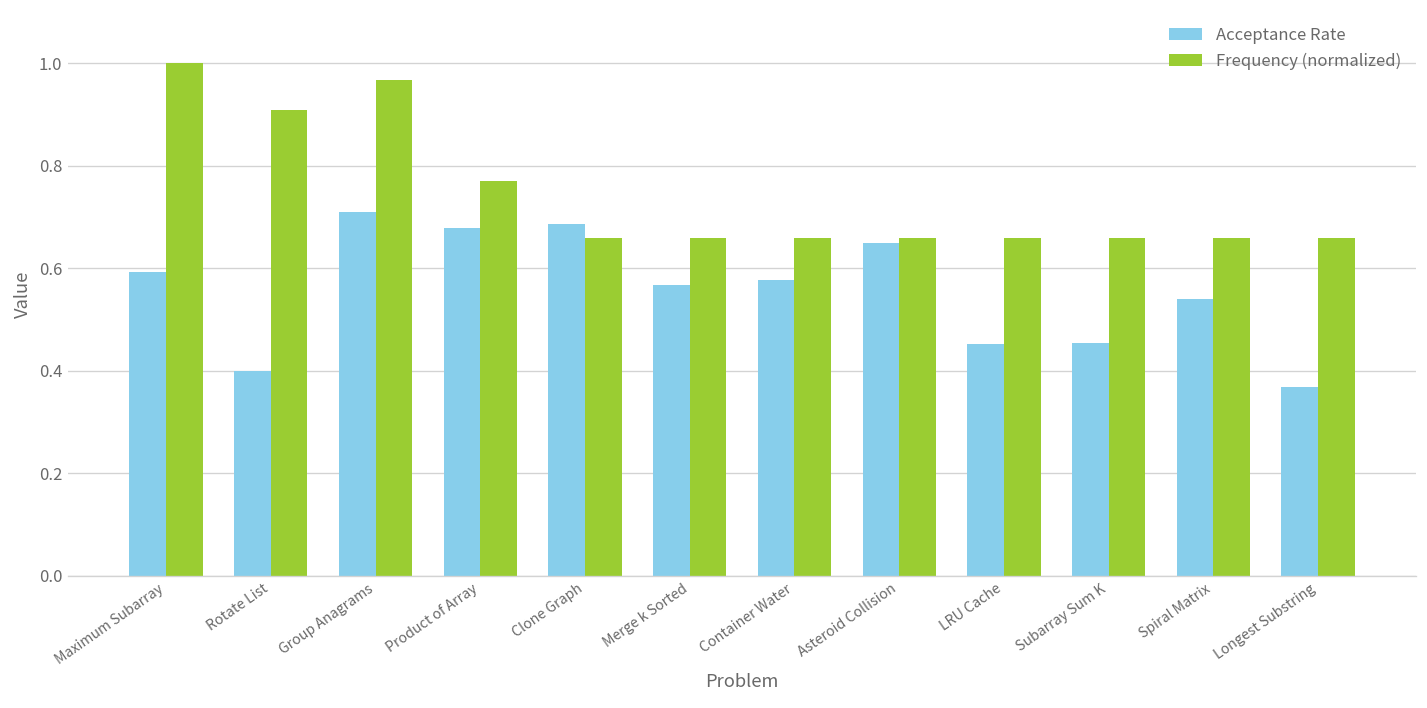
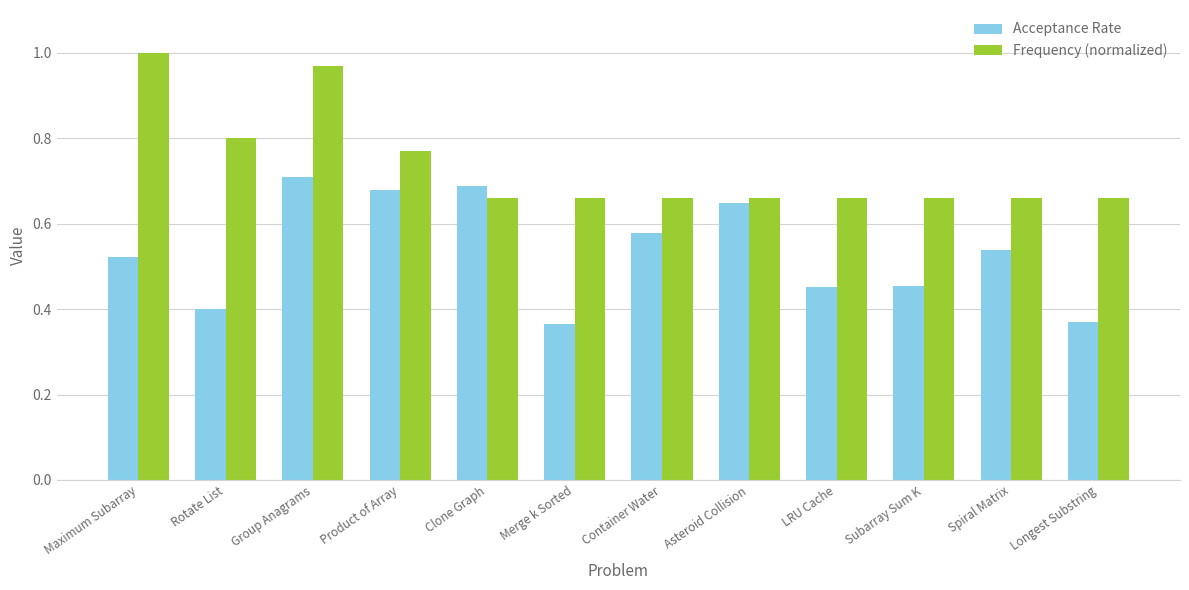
Acceptance Rate, Maximum Subarray: 0.59 -> 0.52
Frequency (normalized), Rotate List: 0.91 -> 0.80
Acceptance Rate, Merge k Sorted: 0.57 -> 0.37
